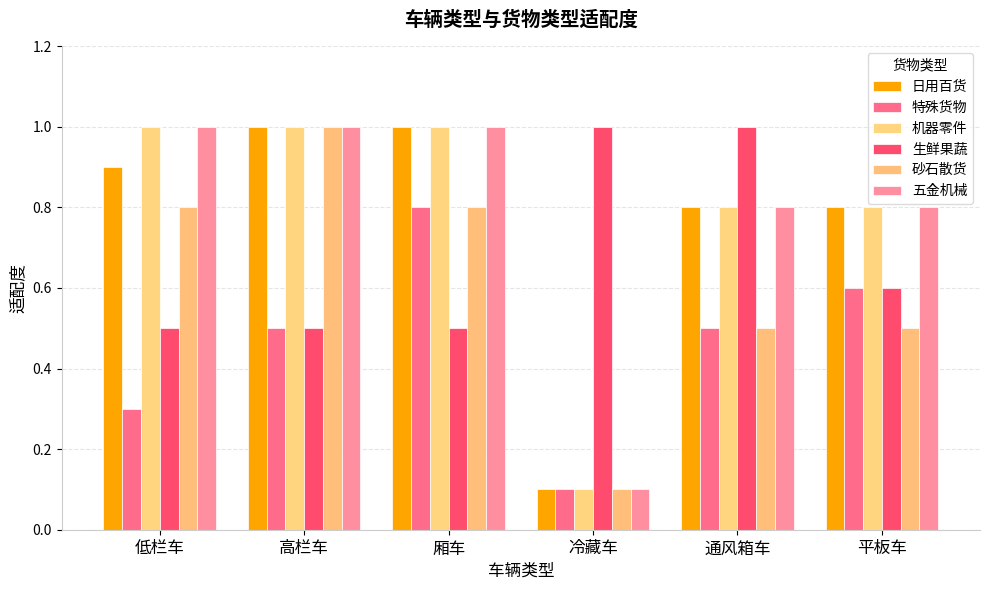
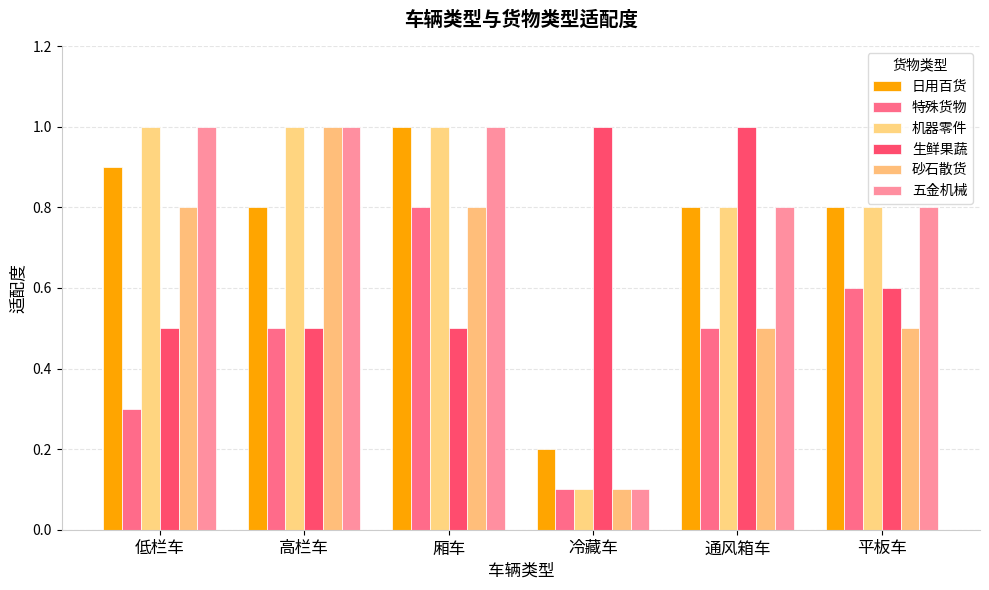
日用百货, 高栏车: 1.0 -> 0.8
日用百货, 冷藏车: 0.1 -> 0.2
